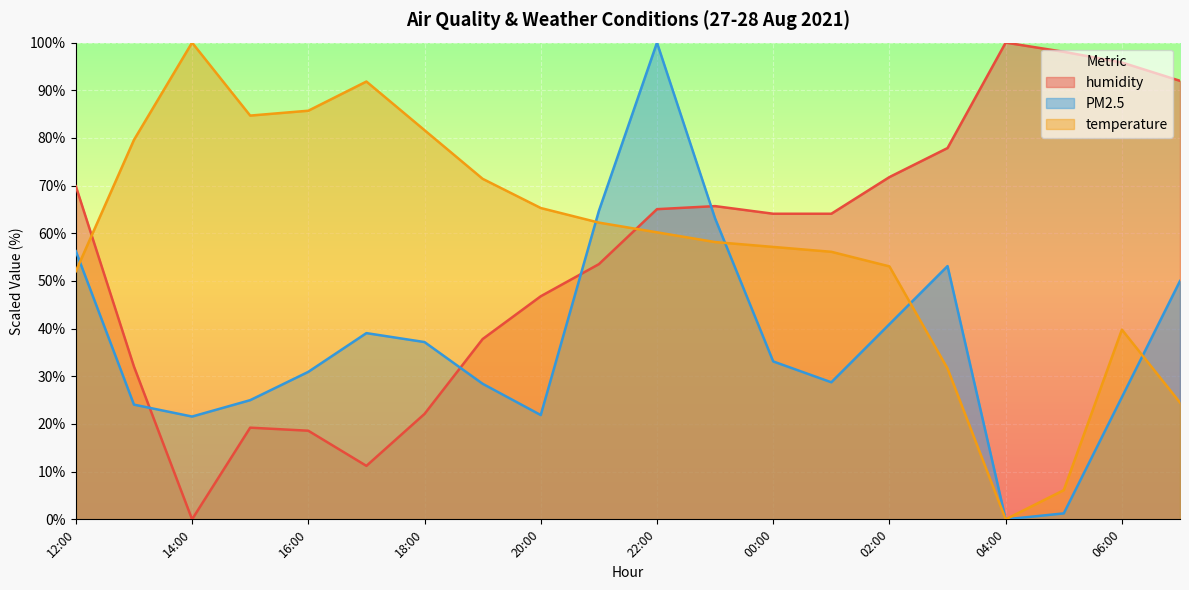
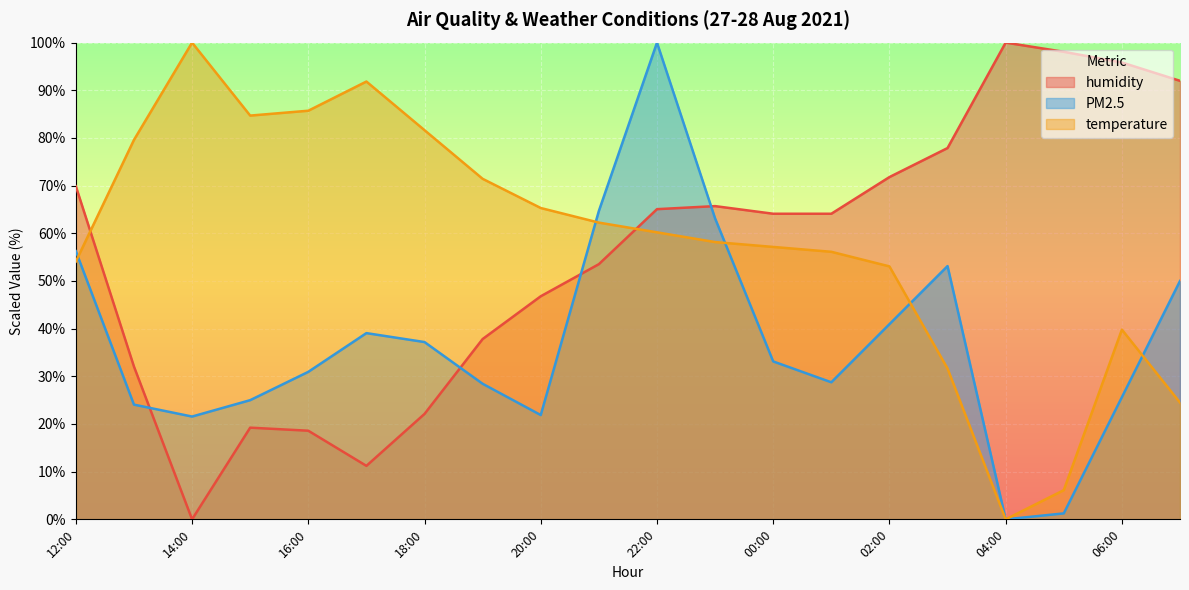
temperature, 12:00: 52% -> 54%
